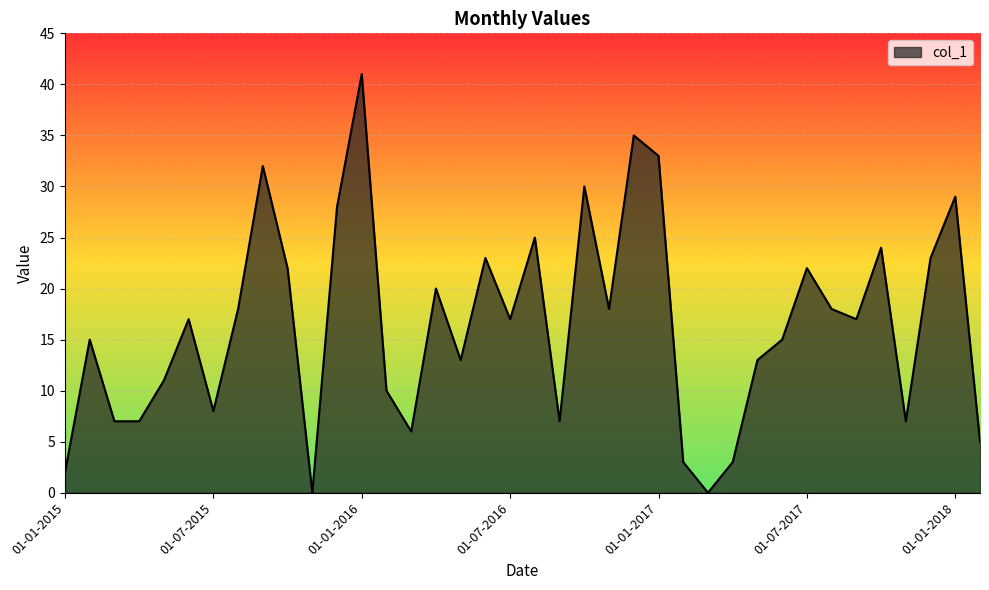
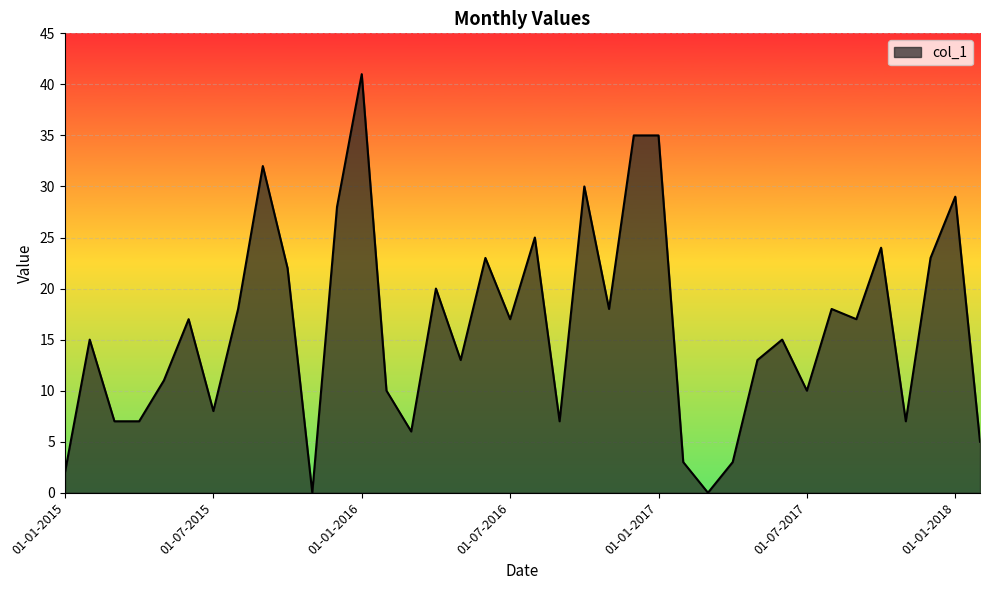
01-01-2017: 33 -> 35
01-07-2017: 22 -> 10
